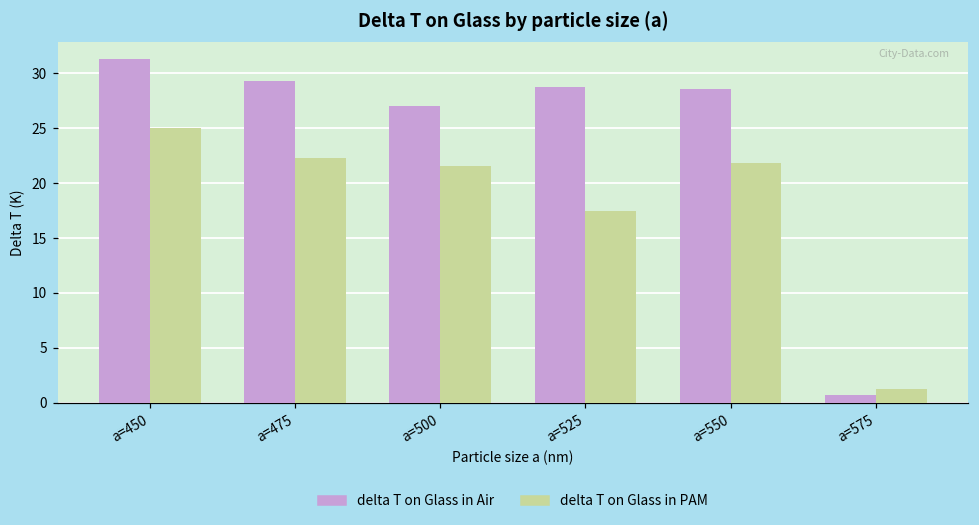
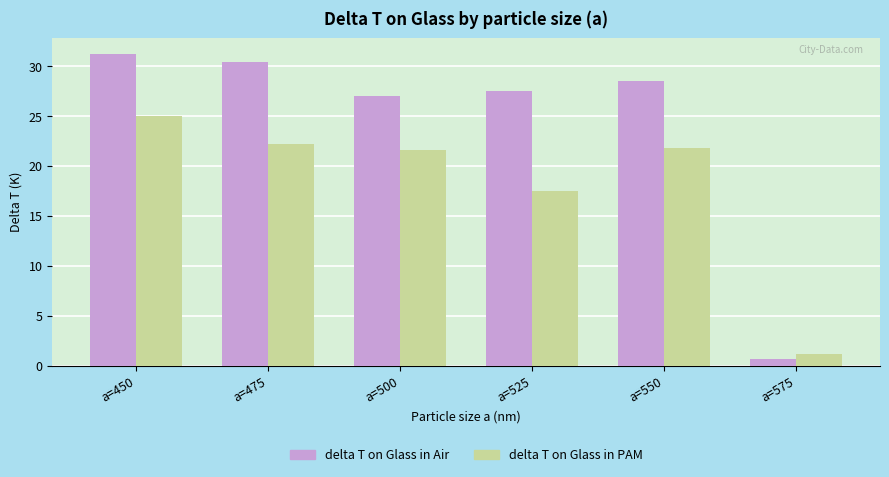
delta T on Glass in Air, a=475: 29 -> 30
delta T on Glass in Air, a=525: 29 -> 28
